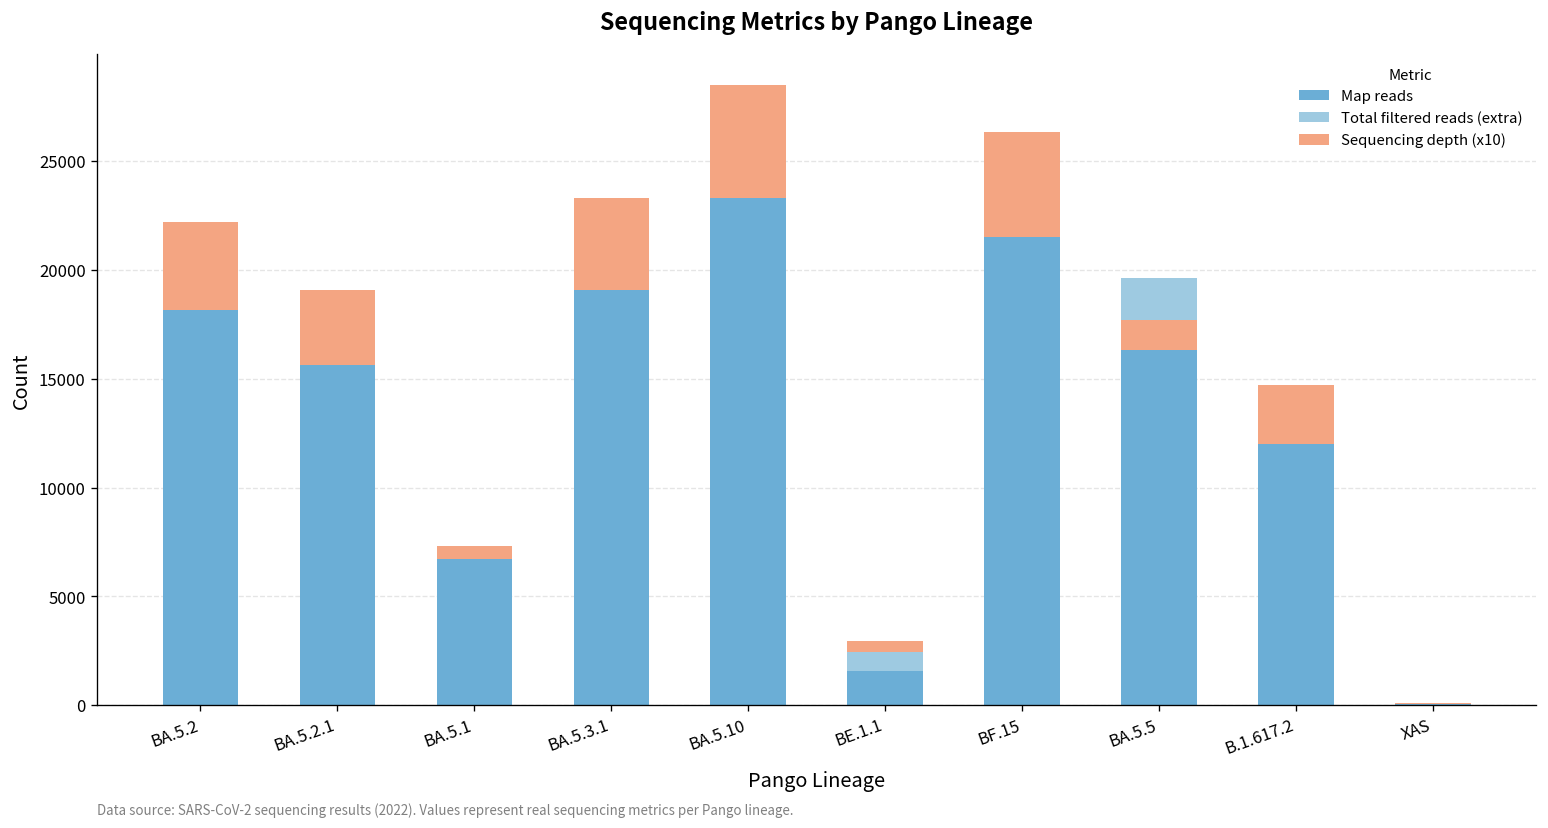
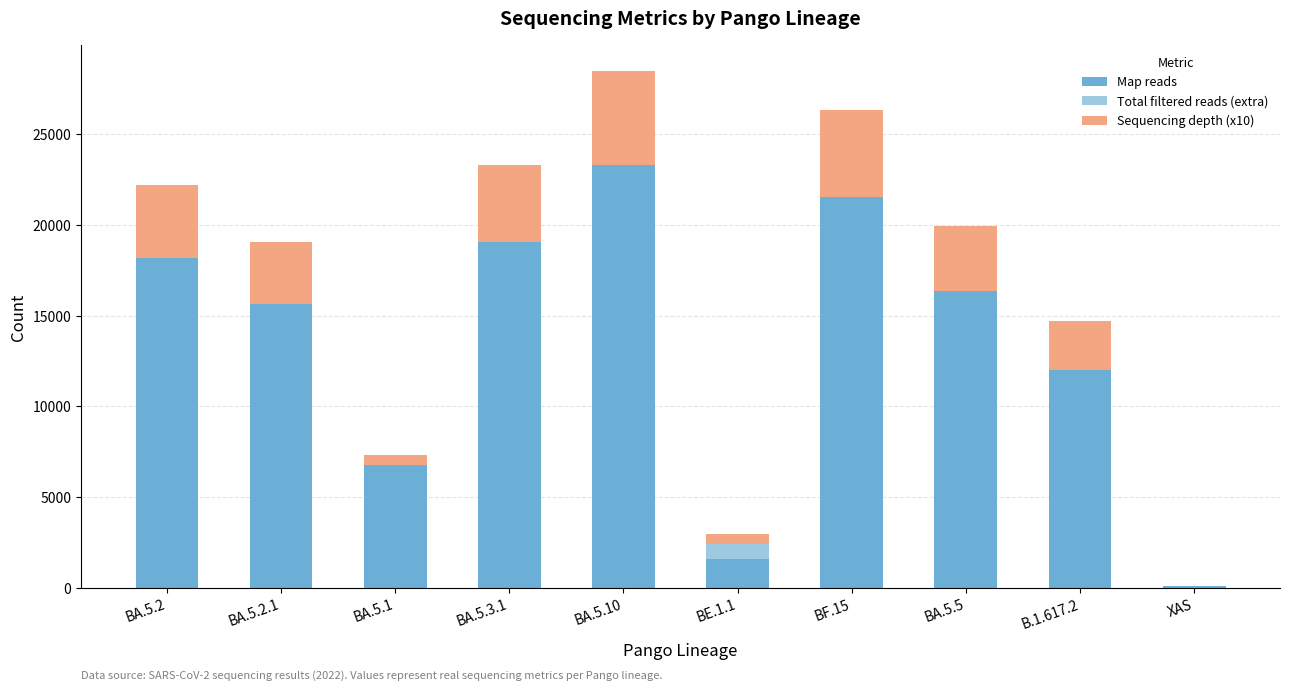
Sequencing depth (x10), BA.5.5: 1300 -> 3600
